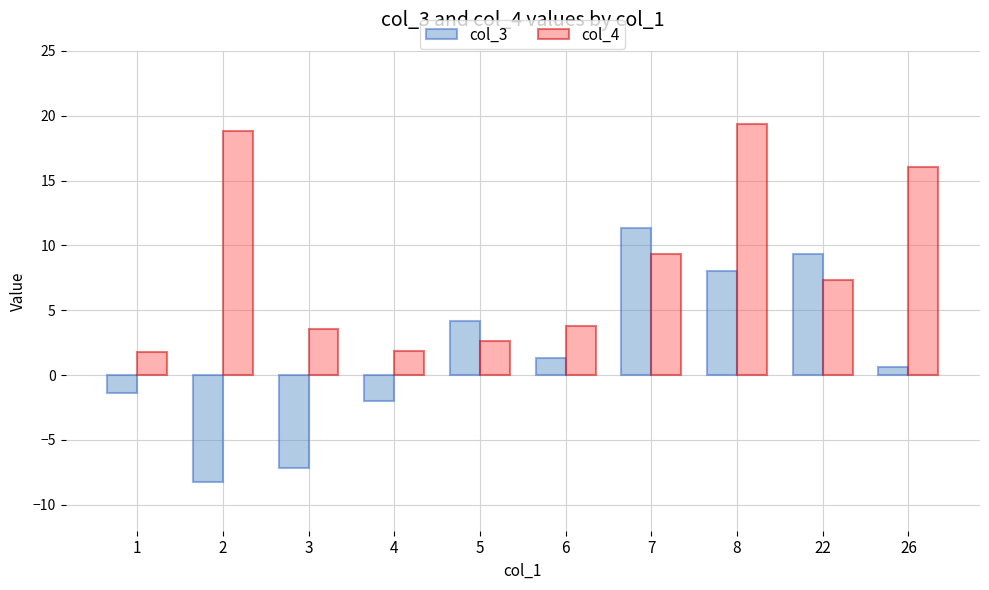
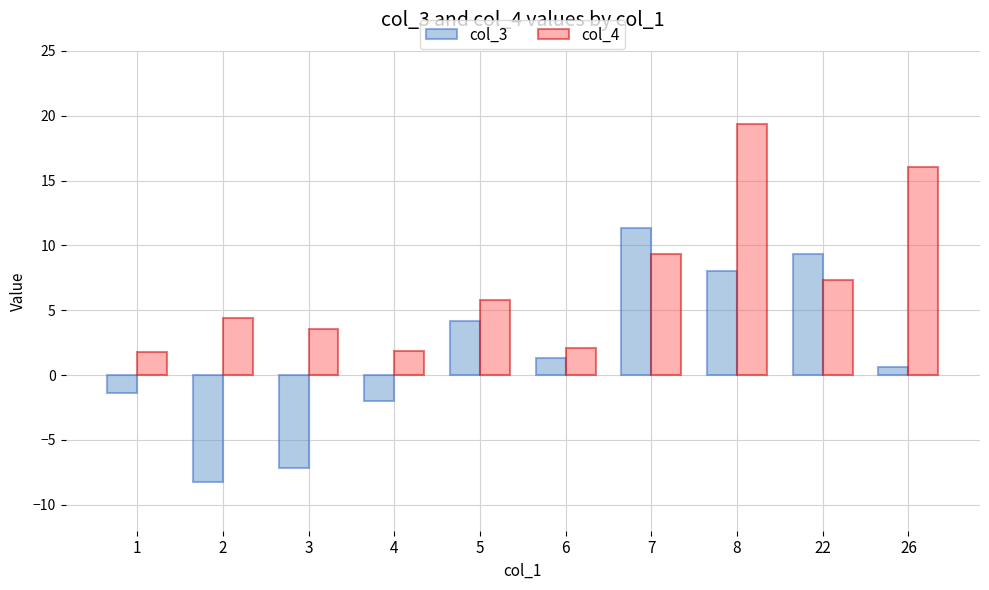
col_4, 2: 18.8 -> 4.4
col_4, 5: 2.6 -> 5.8
col_4, 6: 3.8 -> 2.1
